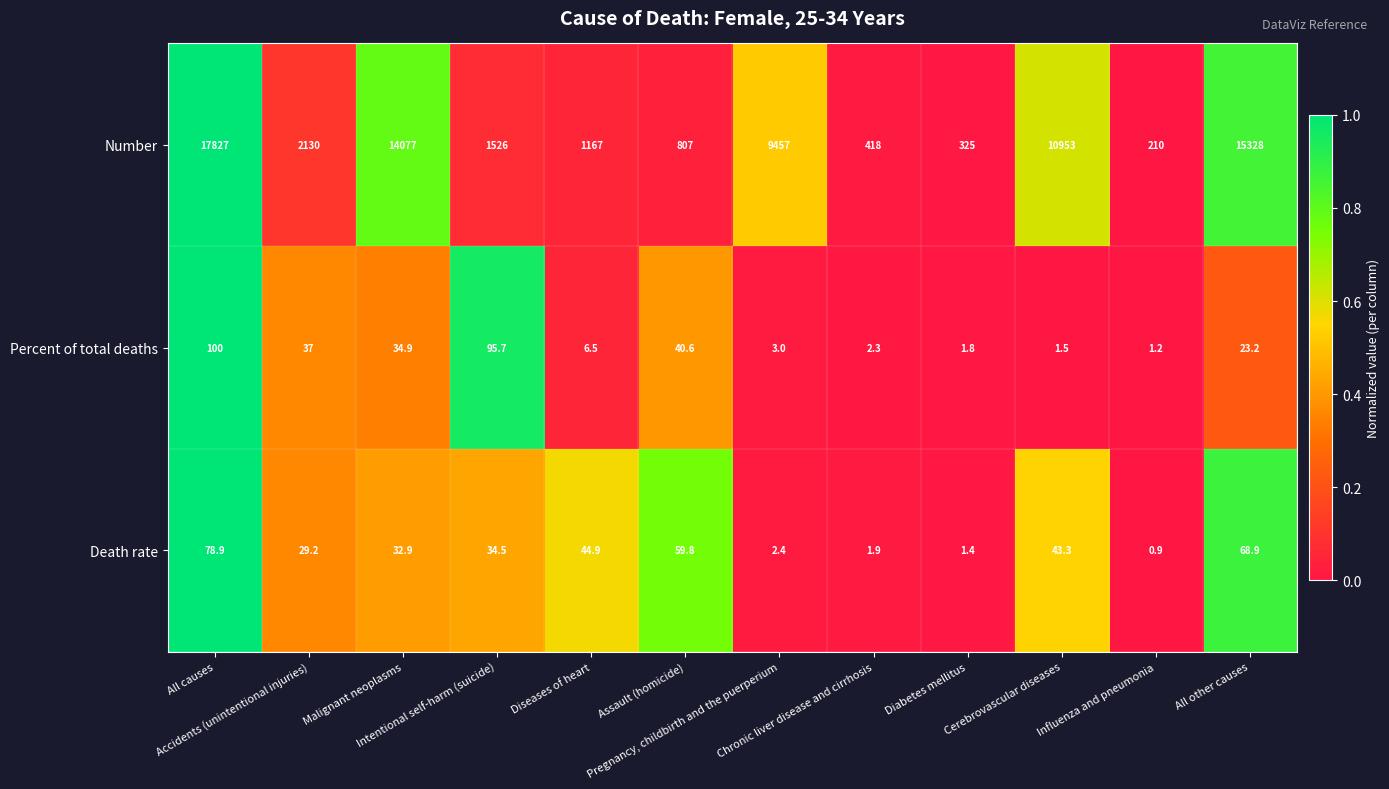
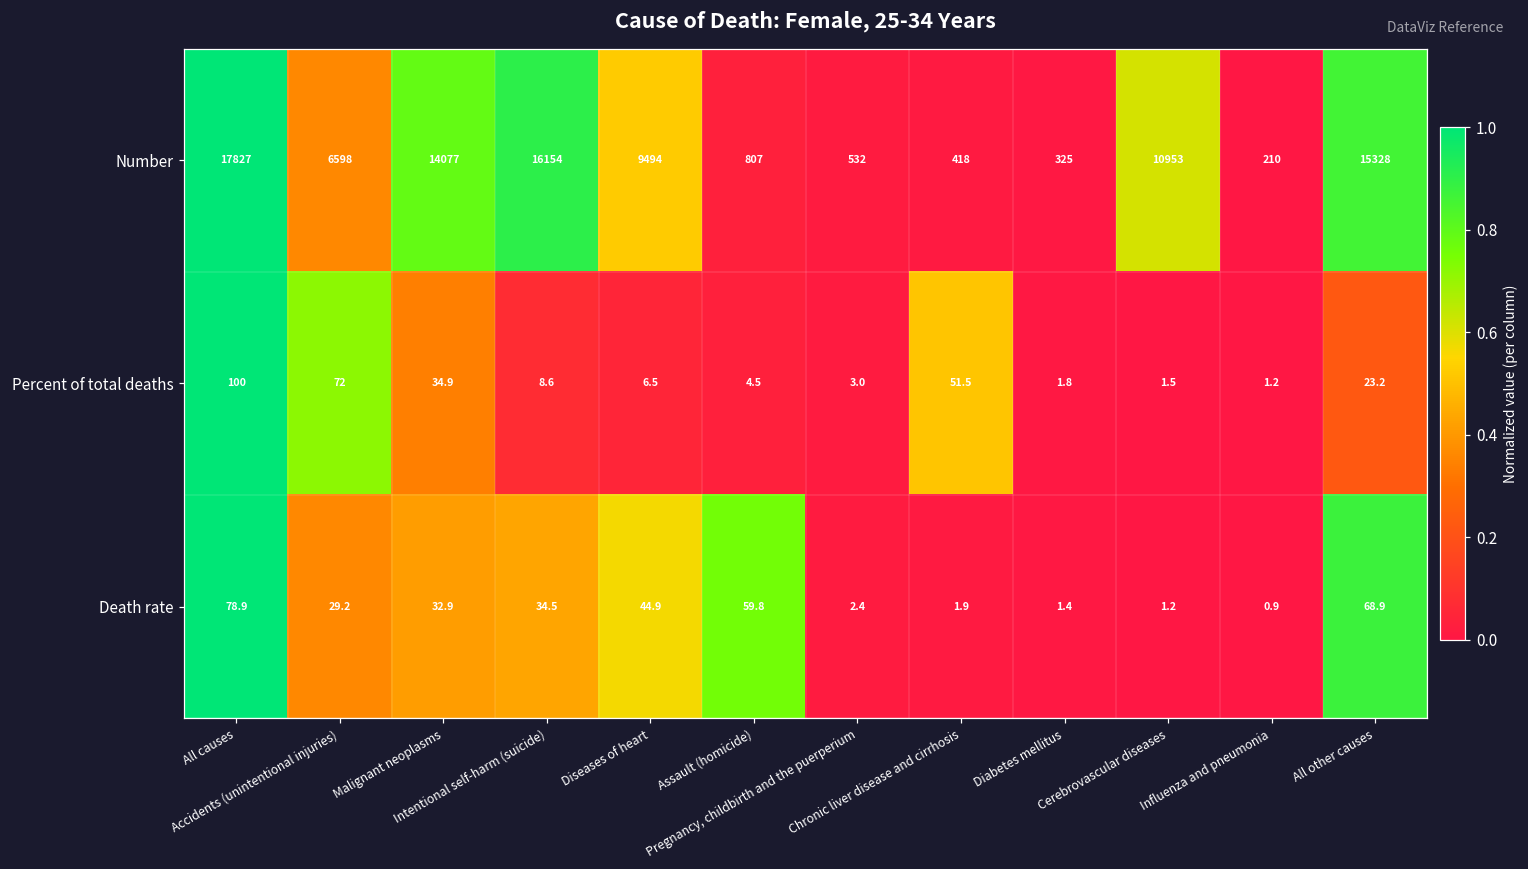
Number, Accidents (unintentional injuries): 2130 -> 6598
Number, Intentional self-harm (suicide): 1526 -> 16154
Number, Diseases of heart: 1167 -> 9494
Number, Pregnancy, childbirth and the puerperium: 9457 -> 532
Percent of total deaths, Accidents (unintentional injuries): 37 -> 72
Percent of total deaths, Intentional self-harm (suicide): 95.7 -> 8.6
Percent of total deaths, Assault (homicide): 40.6 -> 4.5
Percent of total deaths, Chronic liver disease and cirrhosis: 2.3 -> 51.5
Death rate, Cerebrovascular diseases: 43.3 -> 1.2
